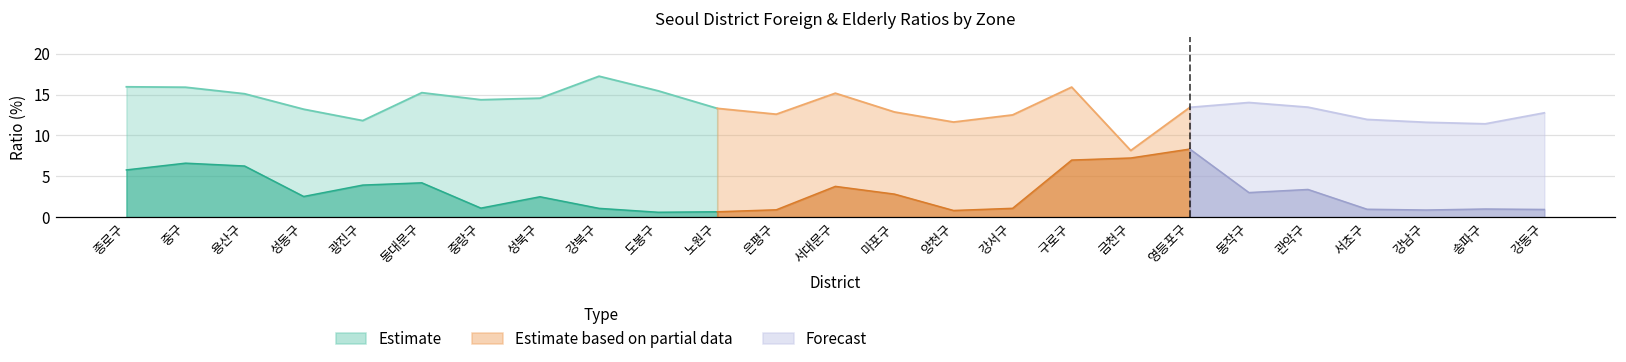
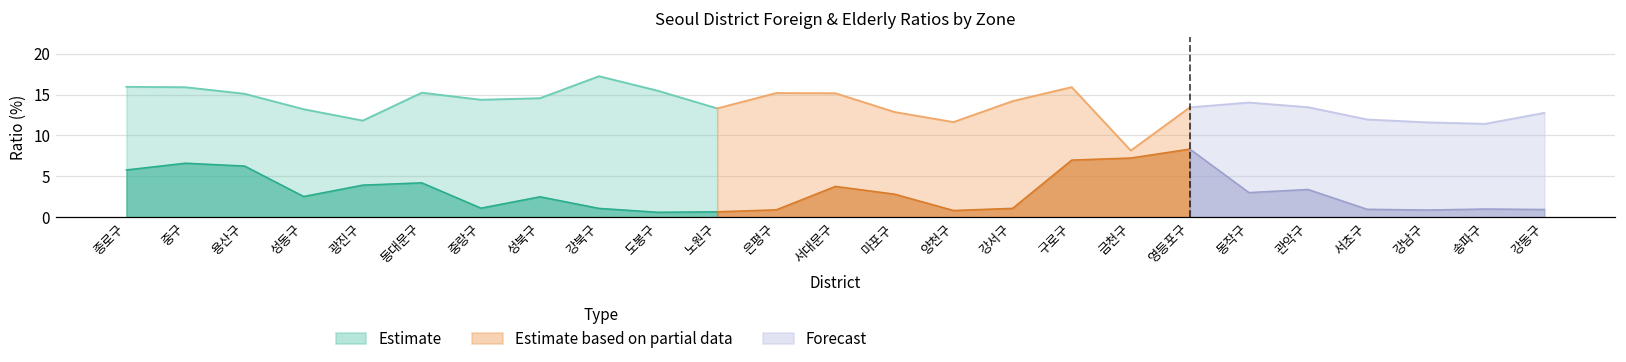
Estimate based on partial data, 은평구: 13 -> 15
Estimate based on partial data, 강서구: 13 -> 14
